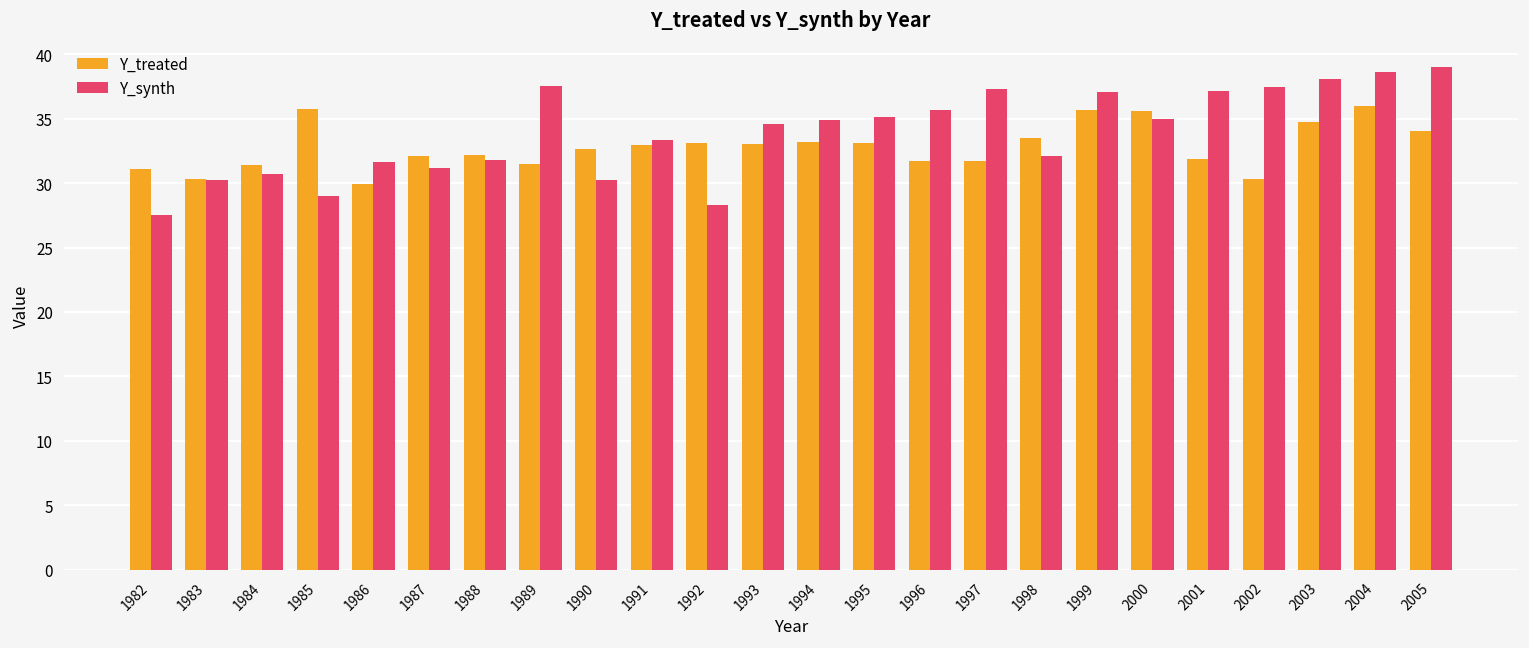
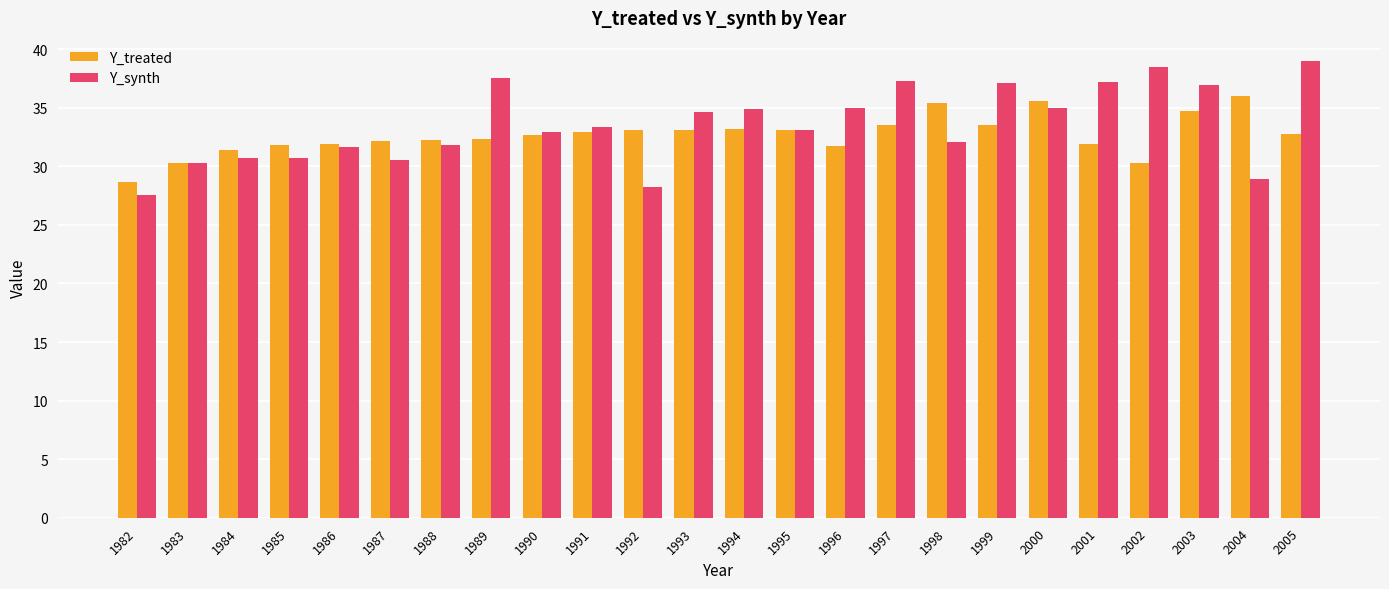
Y_treated, 1982: 31.1 -> 28.6
Y_treated, 1985: 35.8 -> 31.8
Y_synth, 1985: 29.0 -> 30.7
Y_treated, 1986: 29.9 -> 31.9
Y_synth, 1987: 31.2 -> 30.5
Y_treated, 1989: 31.5 -> 32.3
Y_synth, 1990: 30.3 -> 33.0
Y_synth, 1995: 35.1 -> 33.1
Y_synth, 1996: 35.7 -> 35.0
Y_treated, 1997: 31.7 -> 33.6
Y_treated, 1998: 33.5 -> 35.4
Y_treated, 1999: 35.7 -> 33.6
Y_synth, 2002: 37.5 -> 38.5
Y_synth, 2003: 38.1 -> 36.9
Y_synth, 2004: 38.6 -> 28.9
Y_treated, 2005: 34.0 -> 32.7
